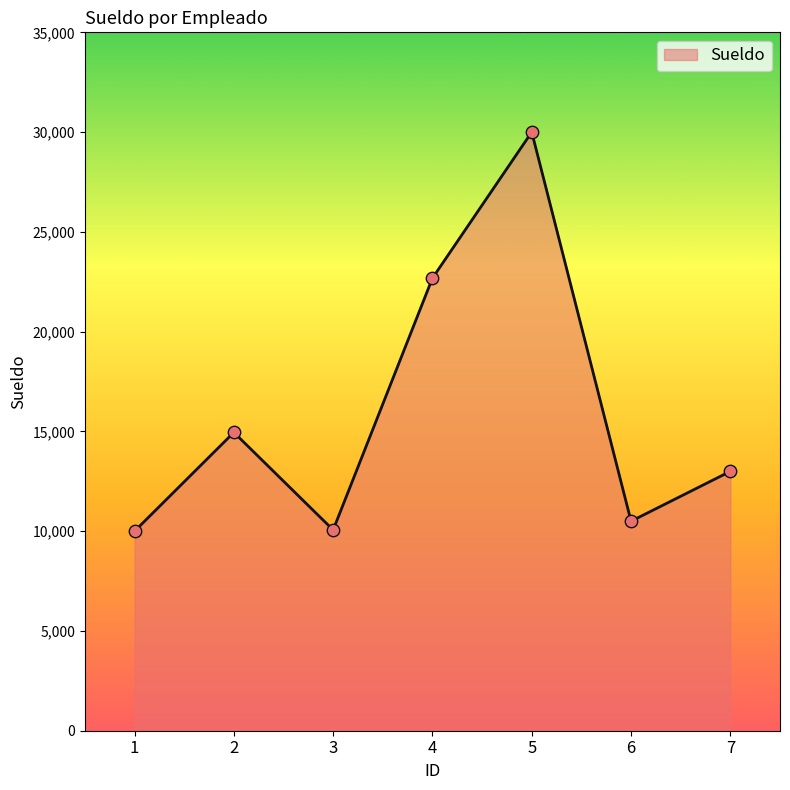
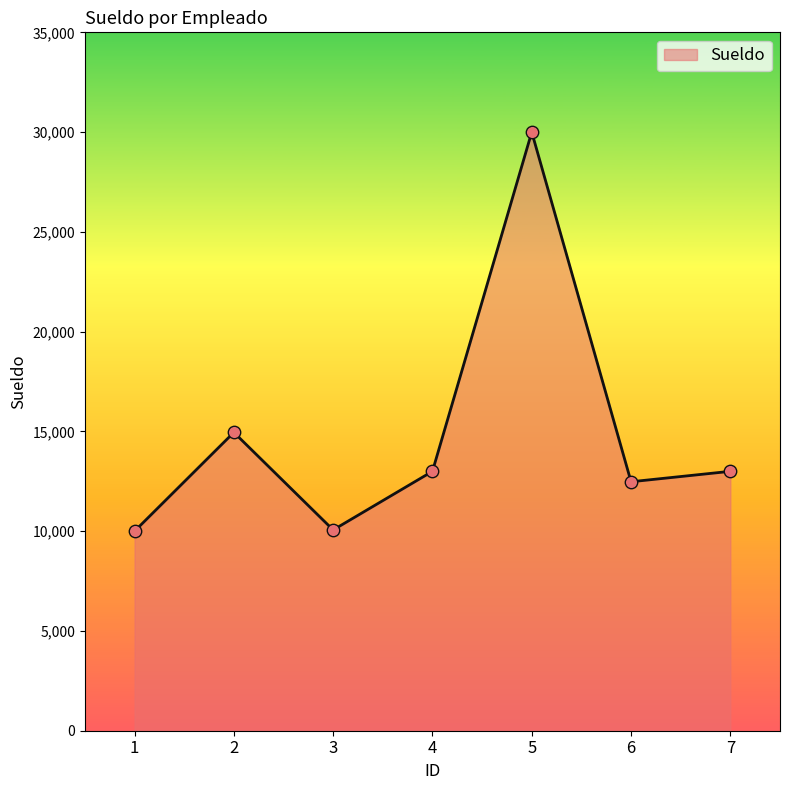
4: 22,700 -> 13,000
6: 10,500 -> 12,500
